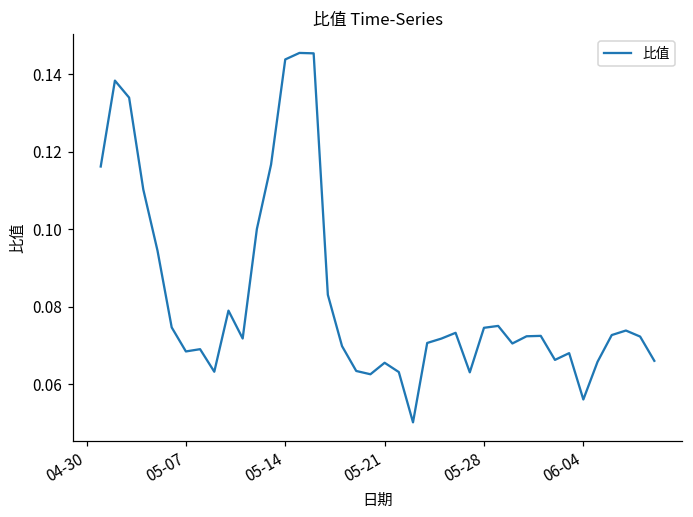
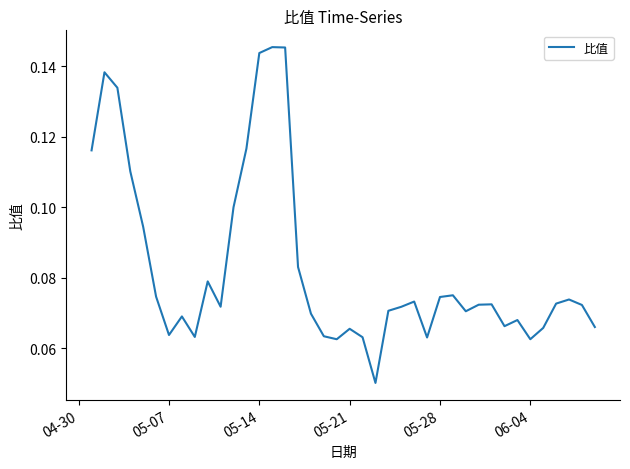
05-07: 0.068 -> 0.064
06-04: 0.056 -> 0.063
